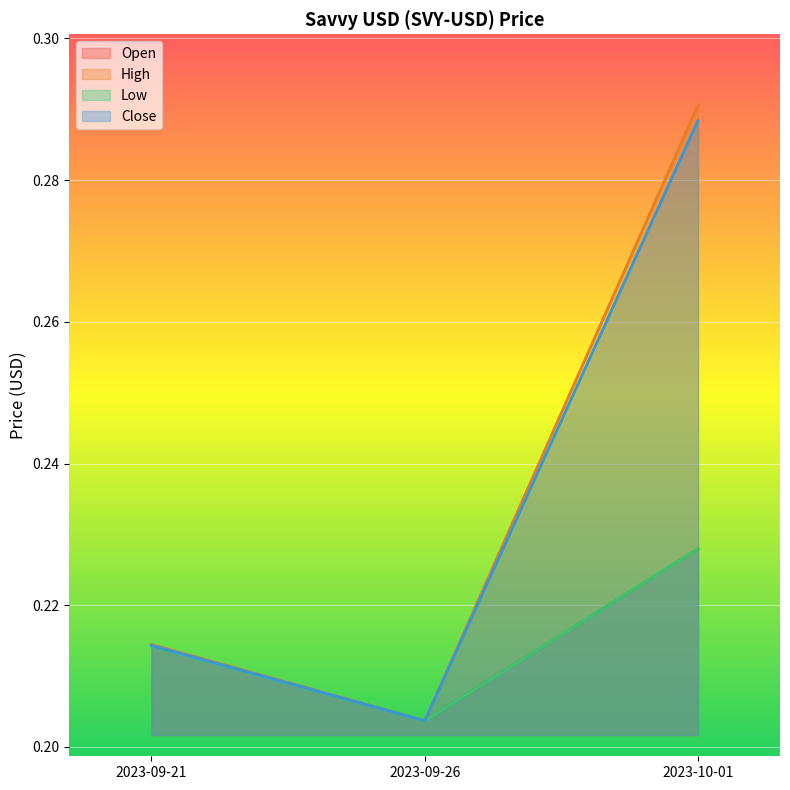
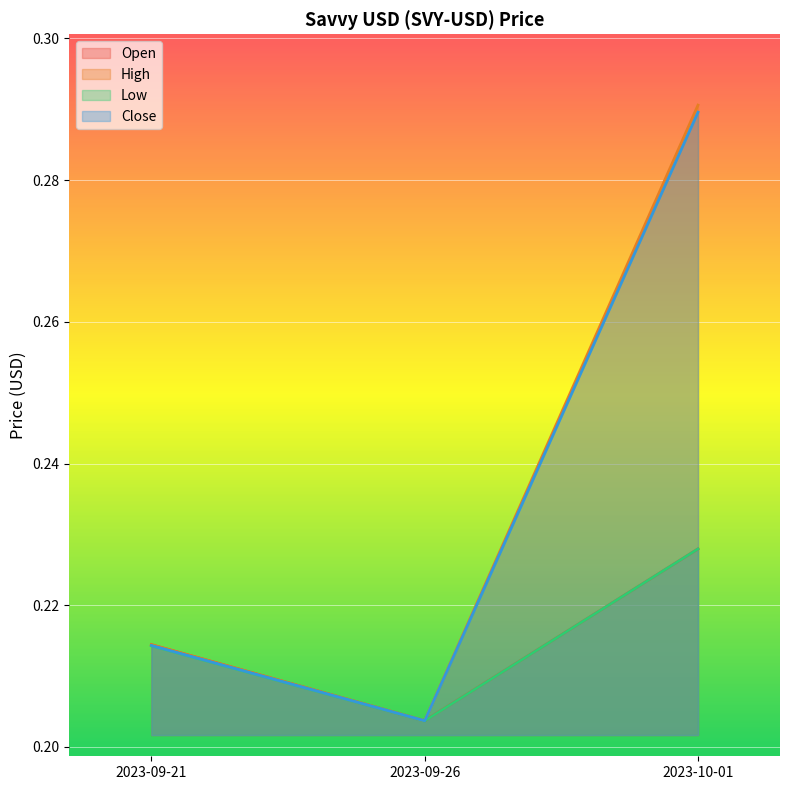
Close, 2023-10-01: 0.288 -> 0.290
